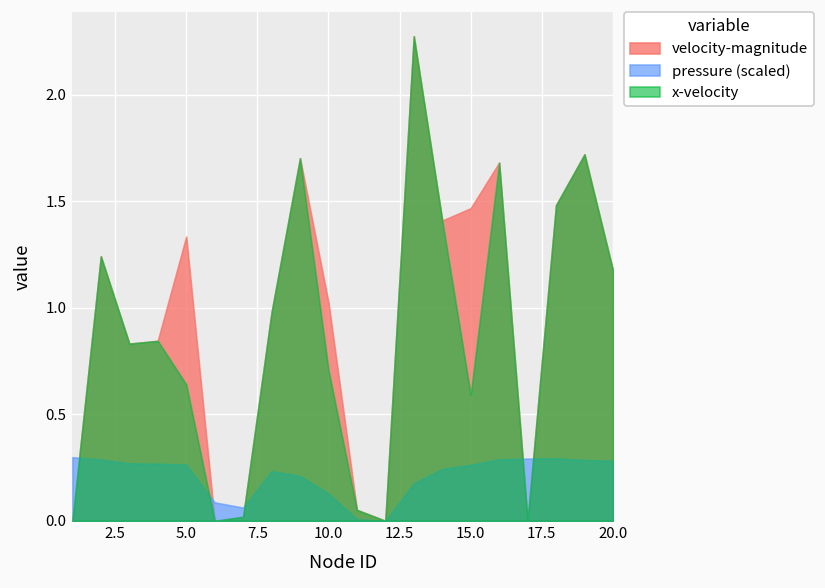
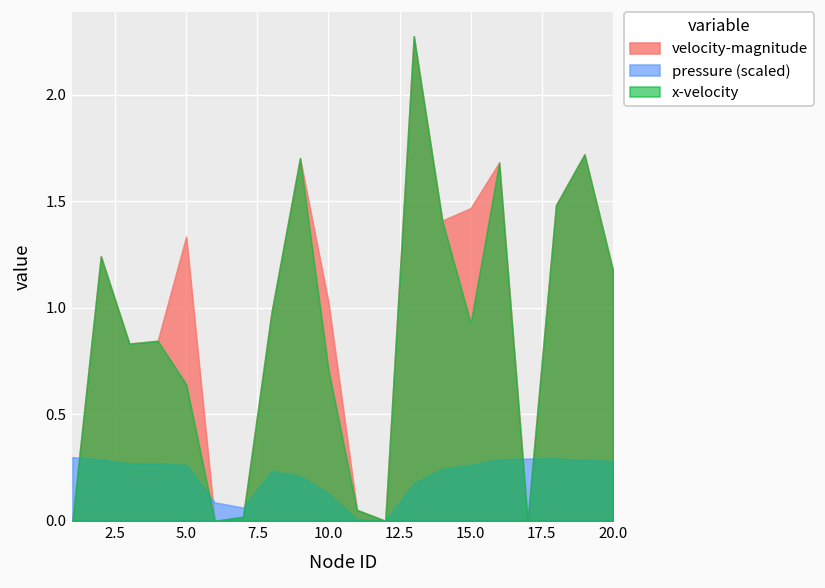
x-velocity, 15.0: 0.59 -> 0.93
